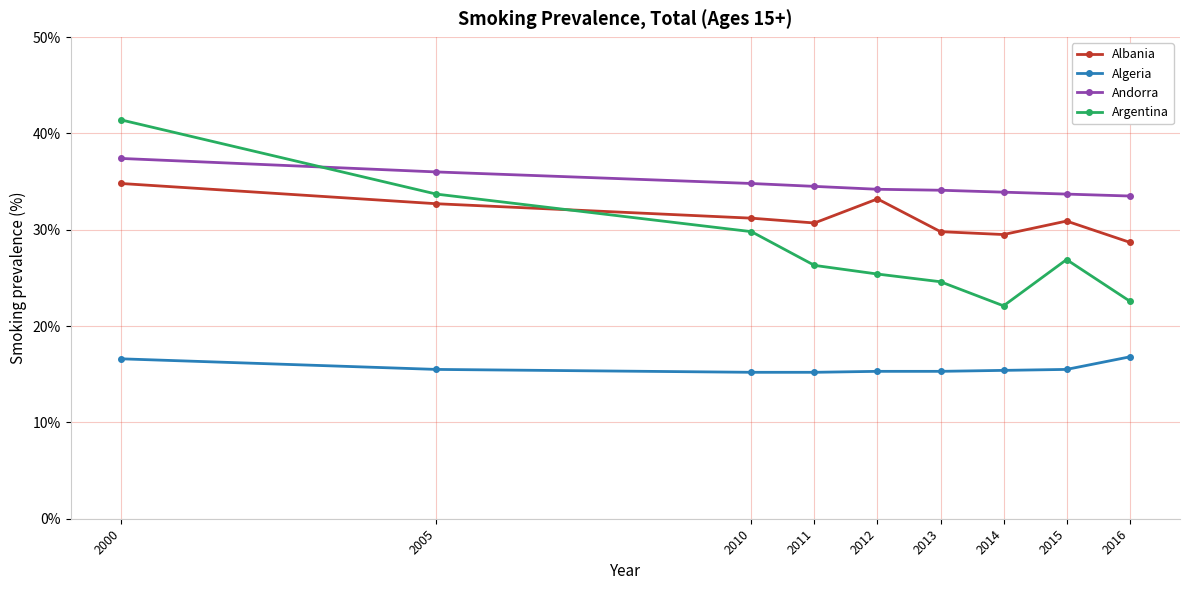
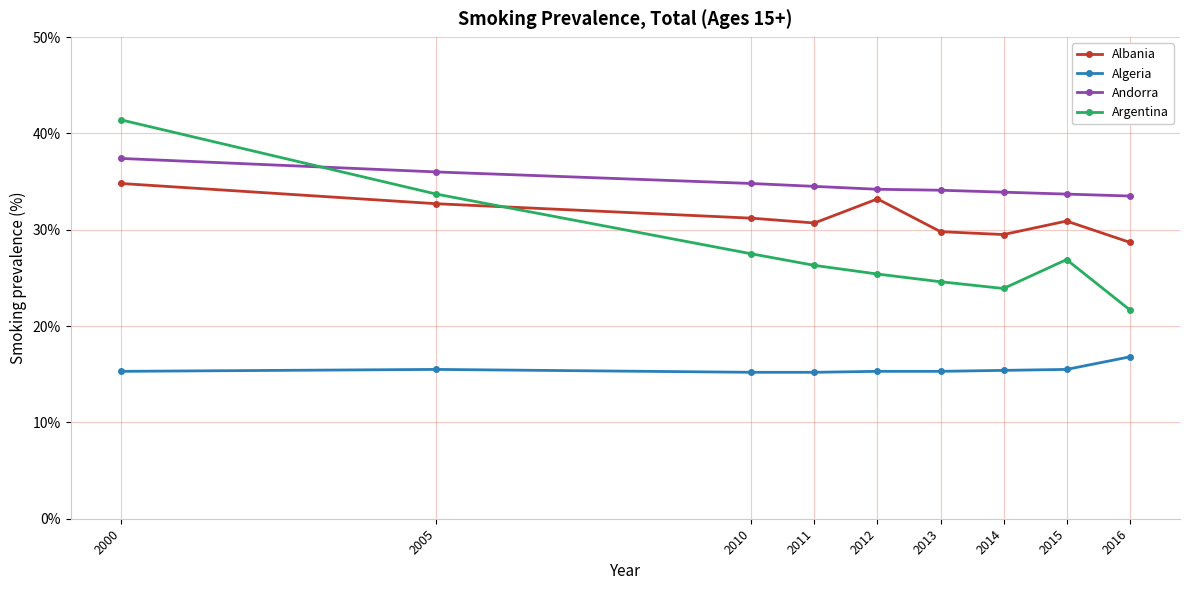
Algeria, 2000: 17% -> 15%
Argentina, 2010: 30% -> 28%
Argentina, 2014: 22% -> 24%
Argentina, 2016: 23% -> 22%
